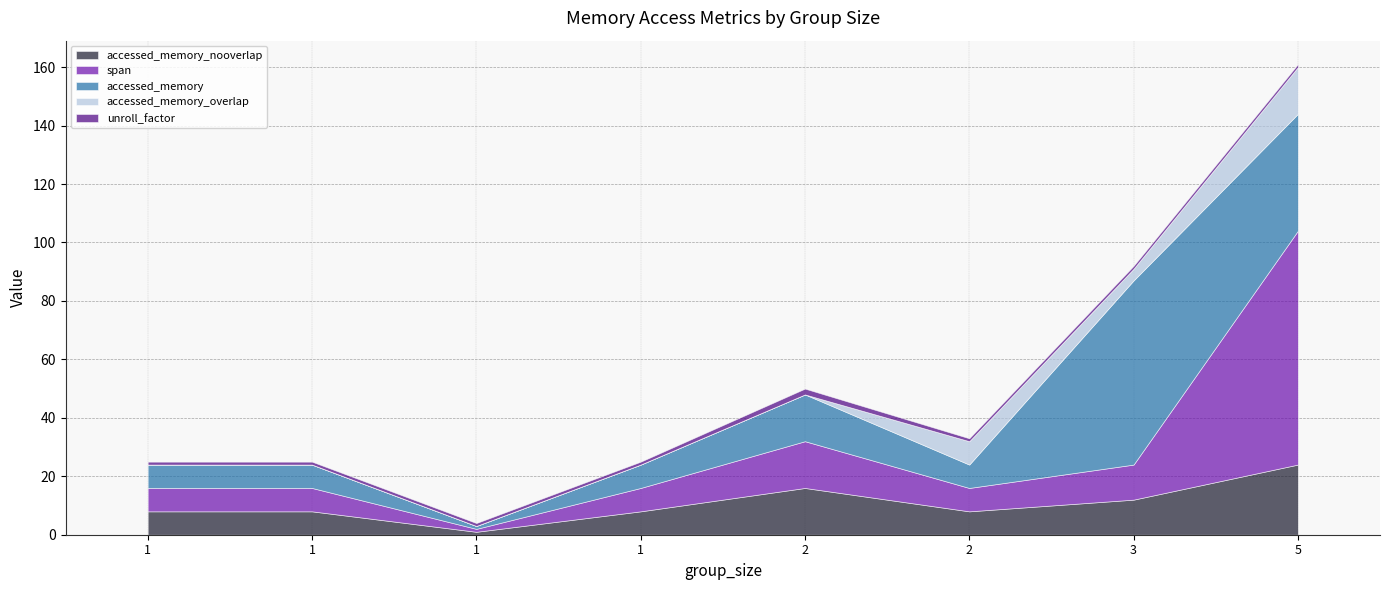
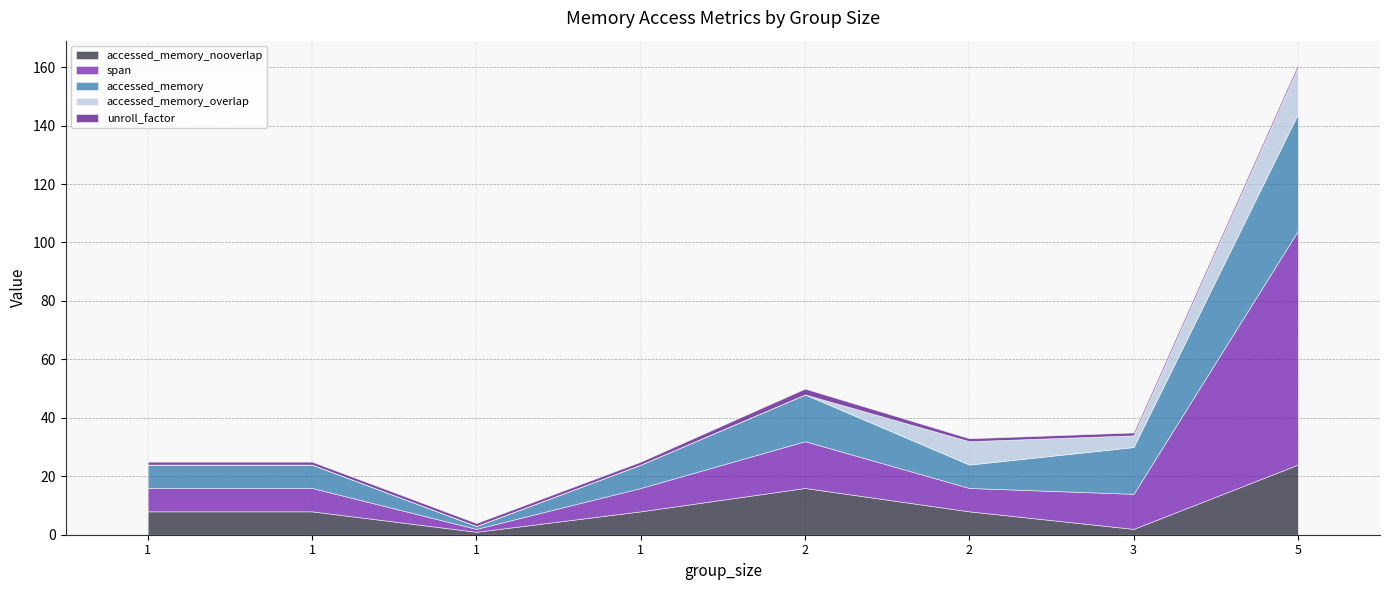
accessed_memory_nooverlap, 3: 12 -> 2
accessed_memory, 3: 63 -> 16
